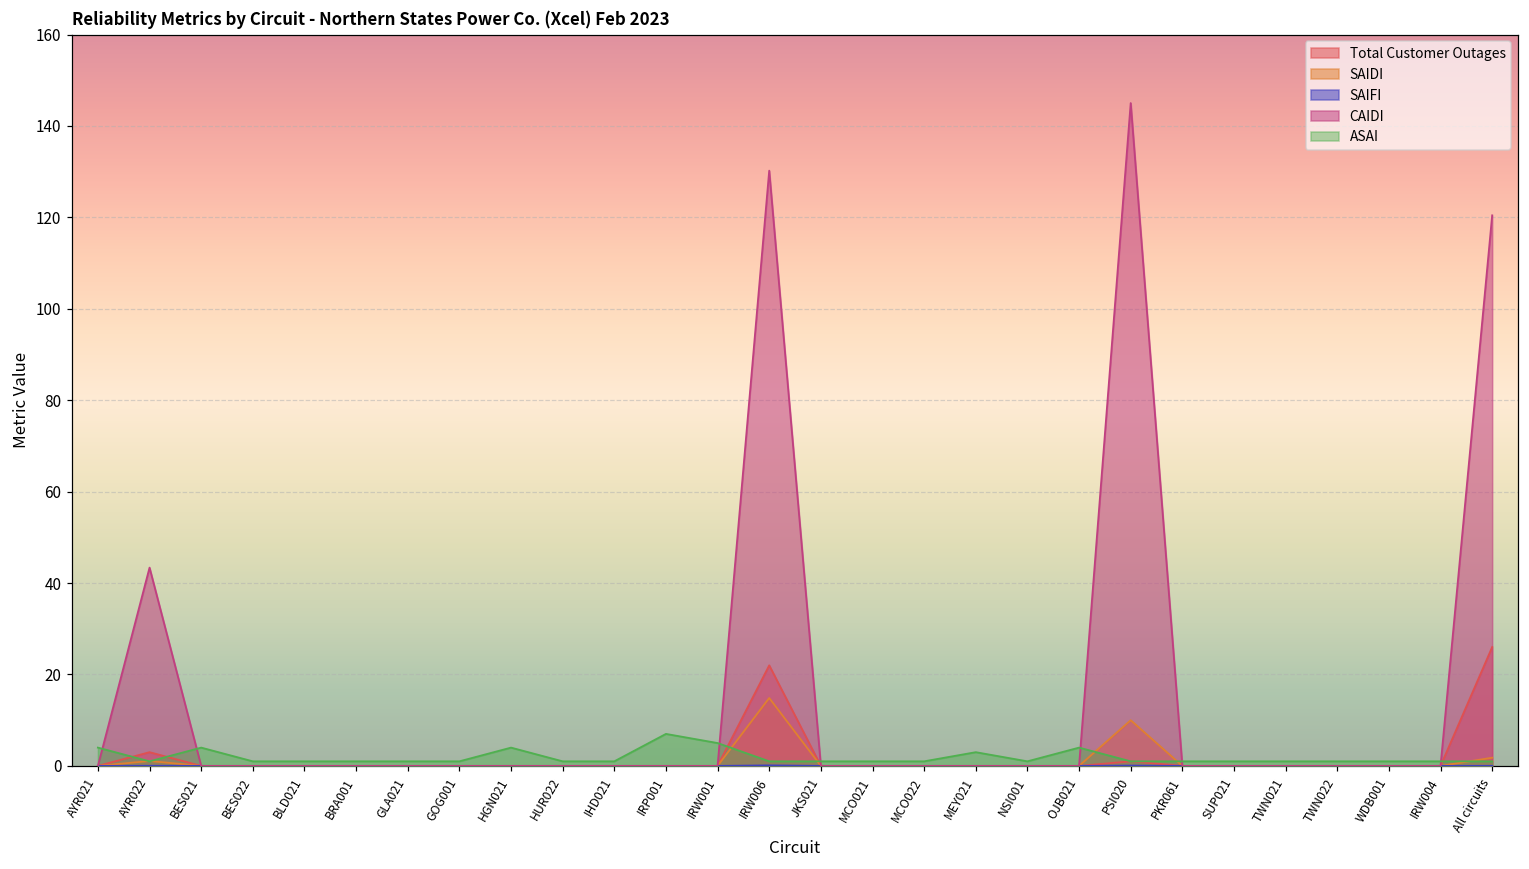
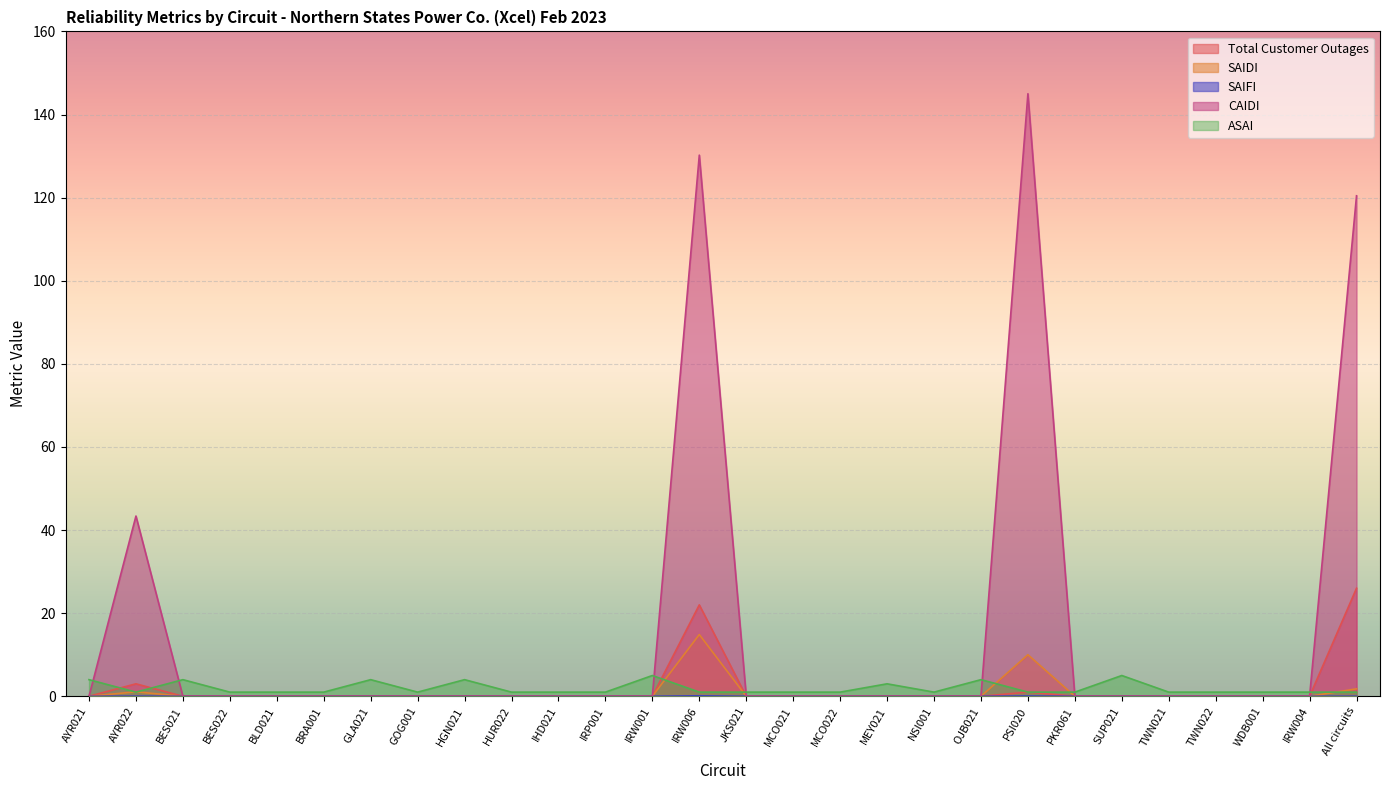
ASAI, GLA021: 1 -> 4
ASAI, IRP001: 7 -> 1
ASAI, SUP021: 1 -> 5
